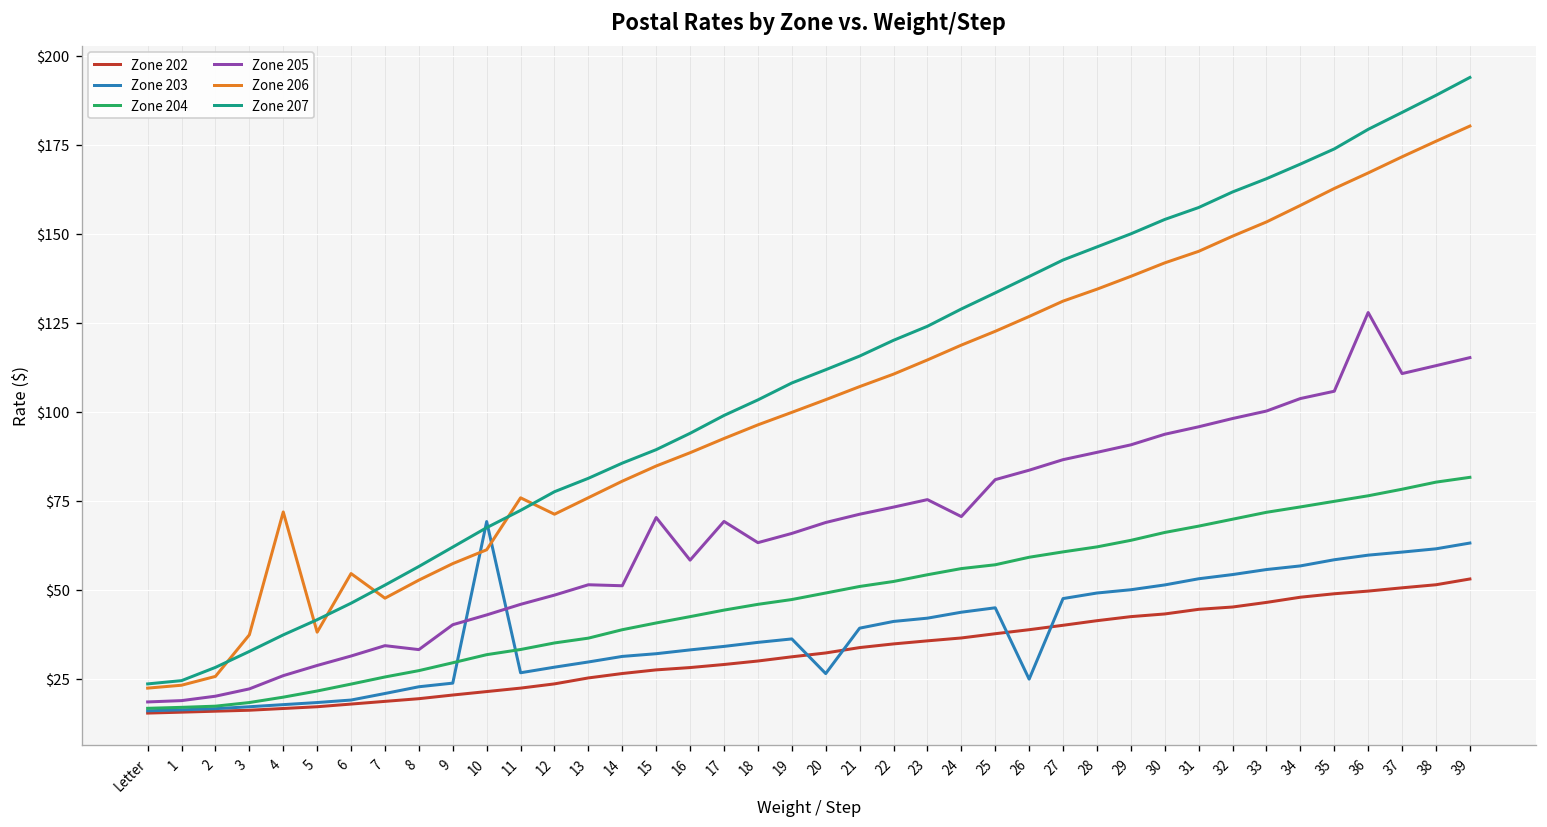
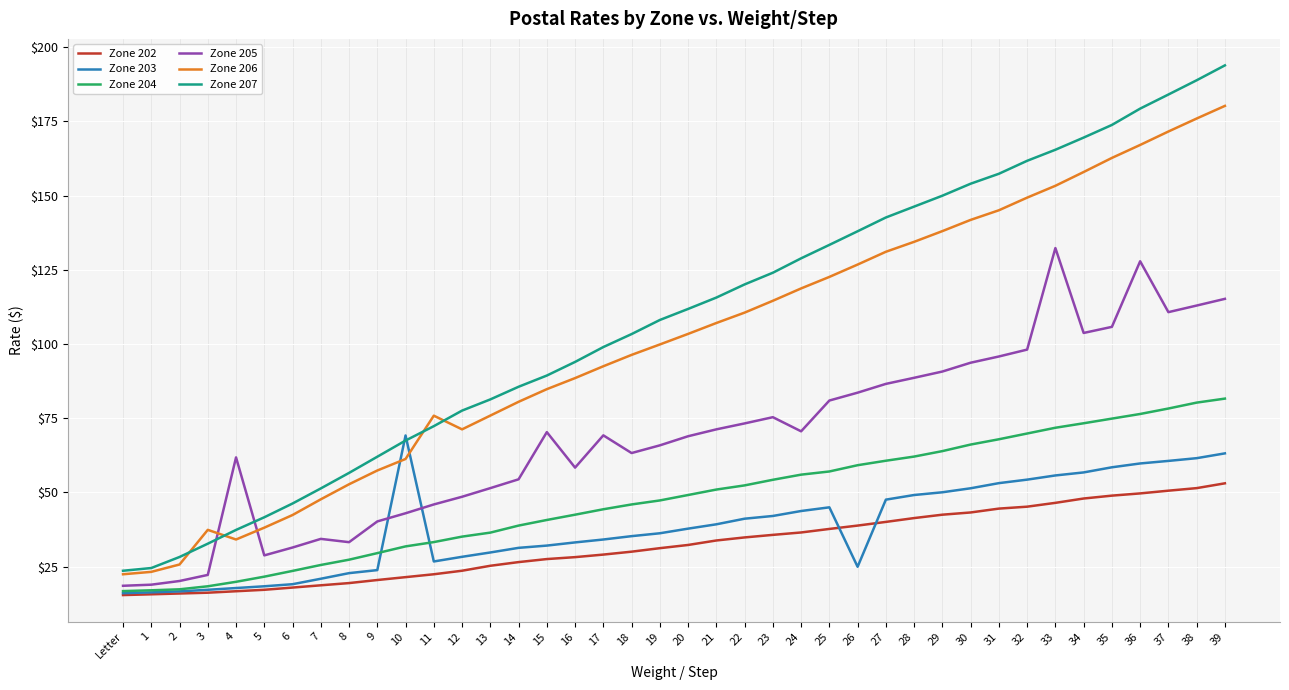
Zone 205, 4: $26 -> $62
Zone 206, 4: $72 -> $34
Zone 206, 6: $55 -> $42
Zone 205, 14: $51 -> $54
Zone 203, 20: $27 -> $38
Zone 205, 33: $100 -> $132
